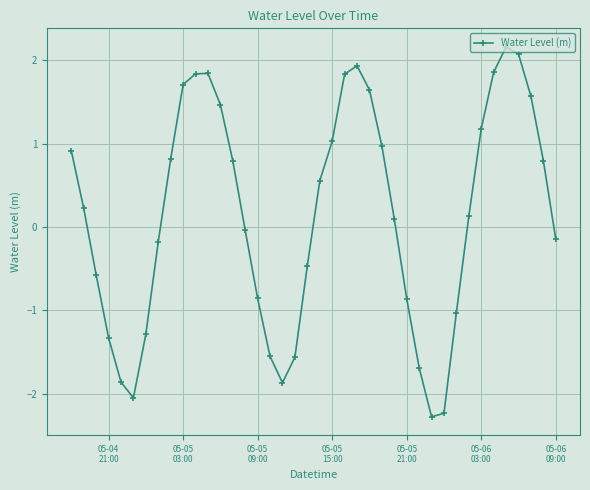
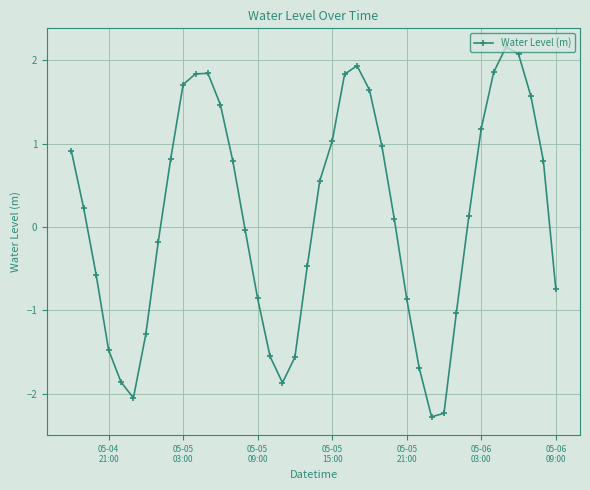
05-04 21:00: -1.3 -> -1.5
05-06 09:00: -0.1 -> -0.7
